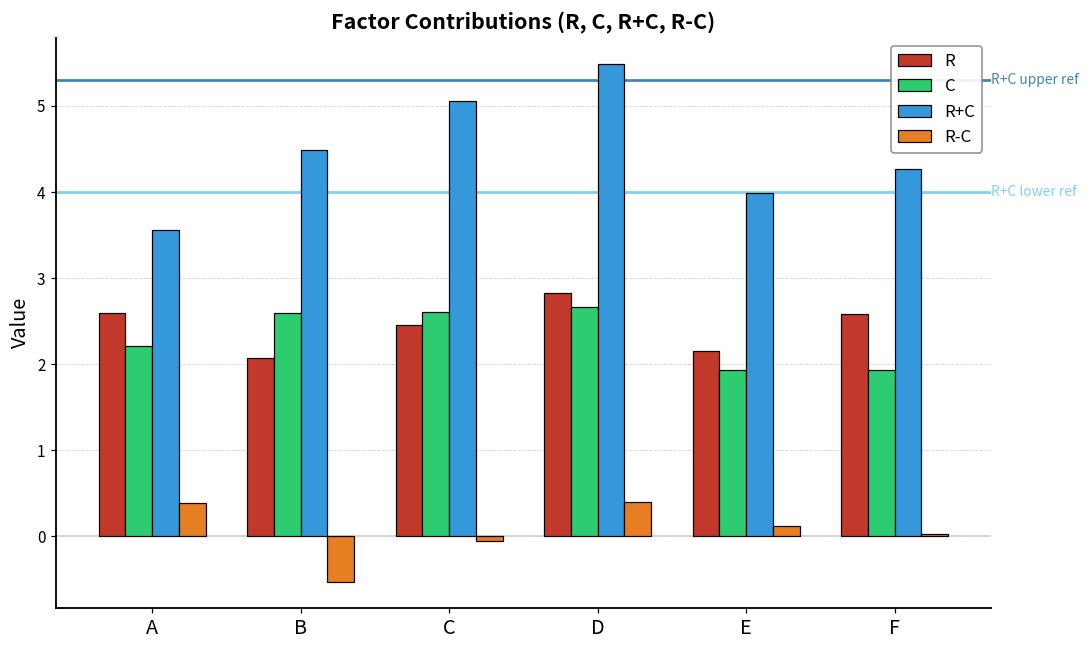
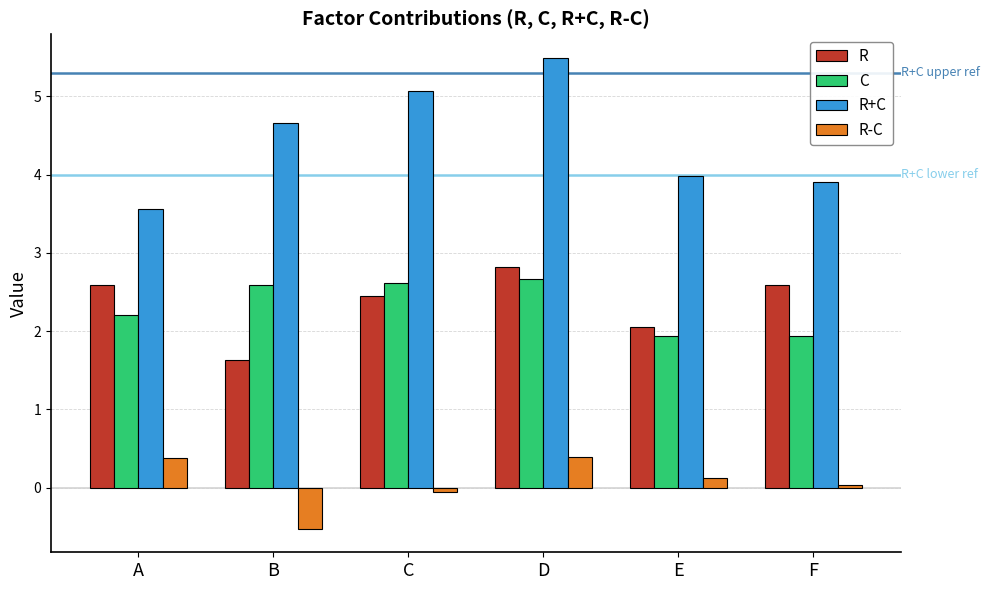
R, B: 2.1 -> 1.6
R+C, B: 4.5 -> 4.7
R, E: 2.2 -> 2.1
R+C, F: 4.3 -> 3.9
